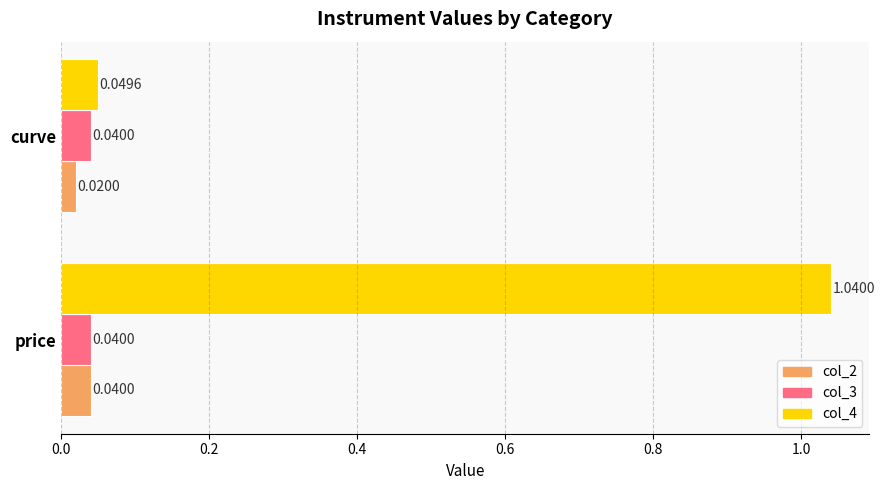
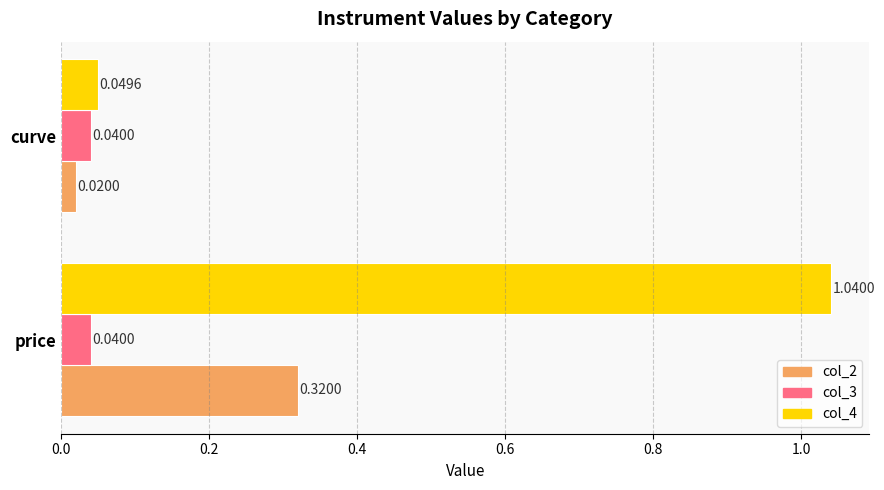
col_2, price: 0.0400 -> 0.3200
